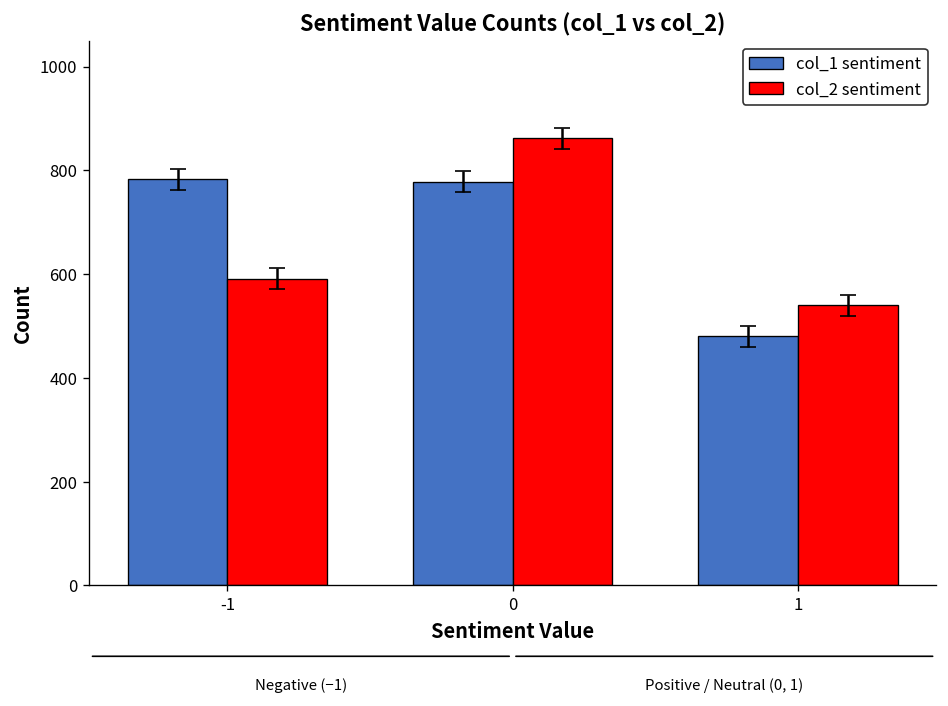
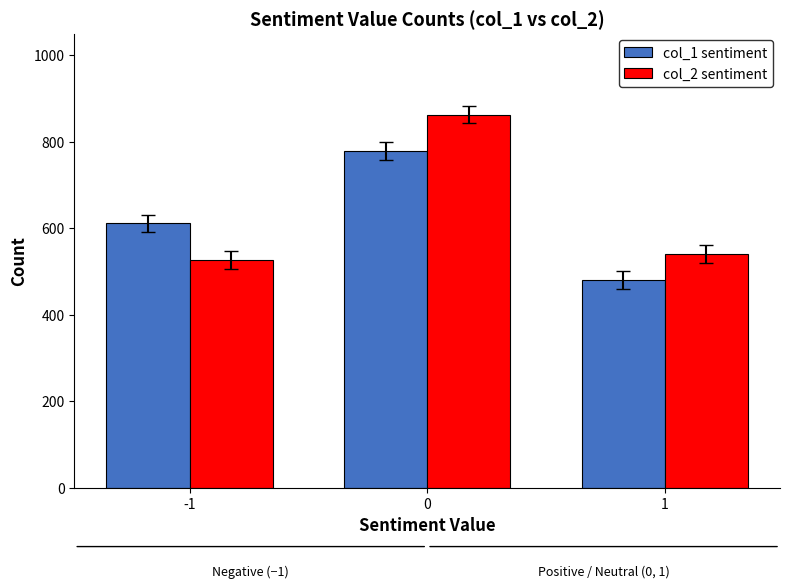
col_1 sentiment, -1: 780 -> 610
col_2 sentiment, -1: 590 -> 530
